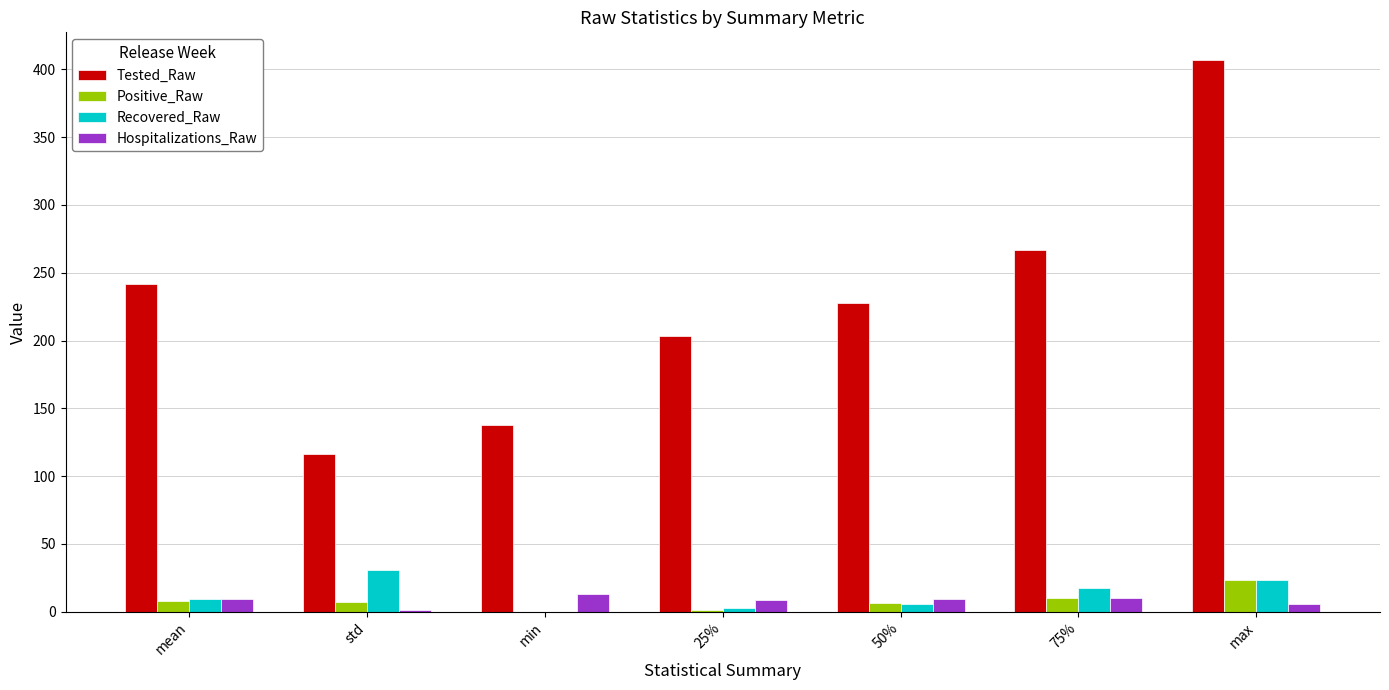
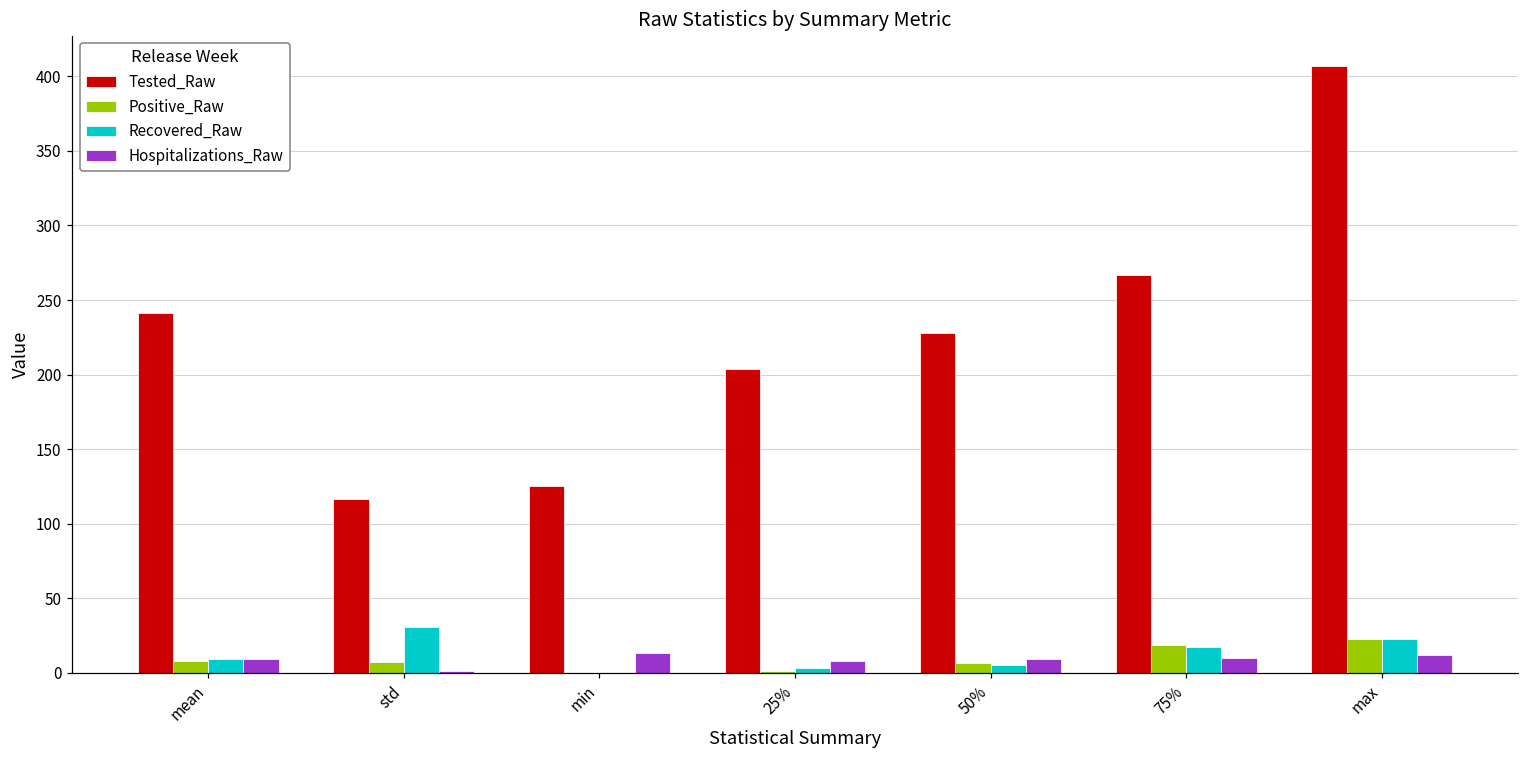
Tested_Raw, min: 138 -> 125
Positive_Raw, 75%: 10 -> 19
Hospitalizations_Raw, max: 6 -> 12
